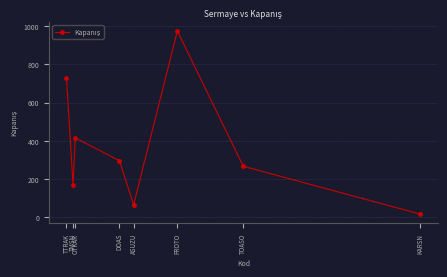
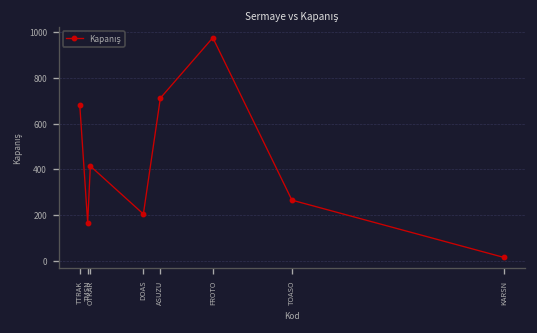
TTRAK: 730 -> 680
DOAS: 290 -> 210
ASUZU: 60 -> 710
